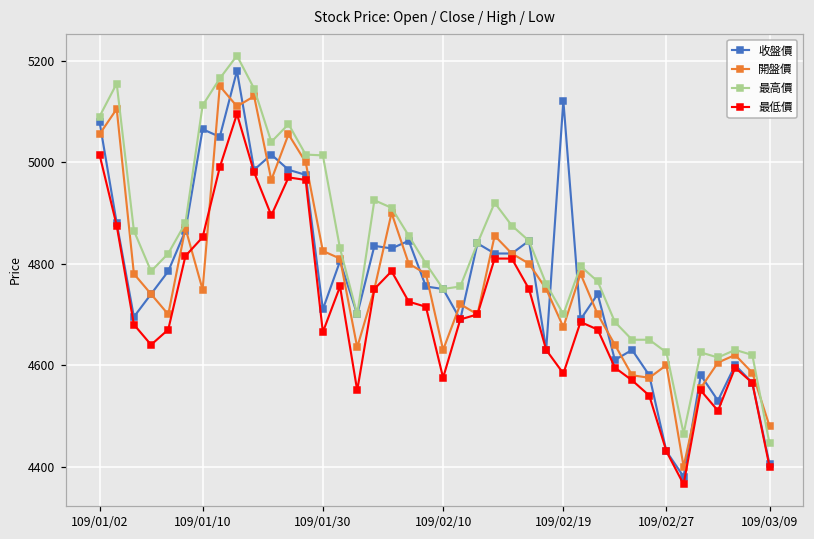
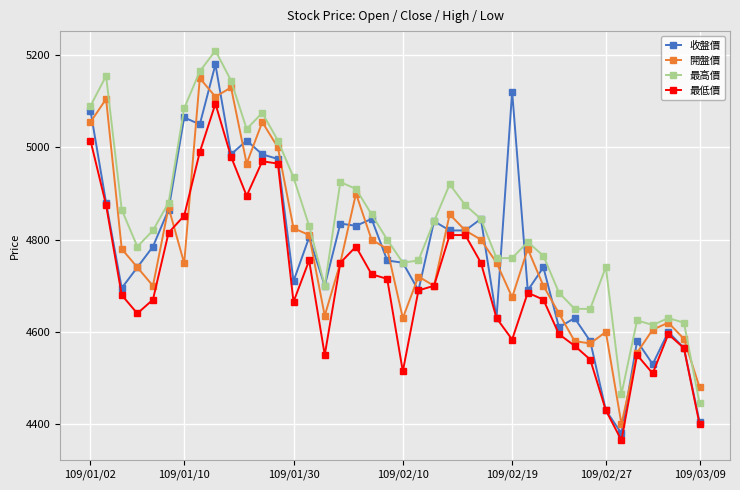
最高價, 109/01/10: 5110 -> 5090
最高價, 109/01/30: 5010 -> 4940
最低價, 109/02/10: 4580 -> 4510
最高價, 109/02/19: 4700 -> 4760
最高價, 109/02/27: 4630 -> 4740
